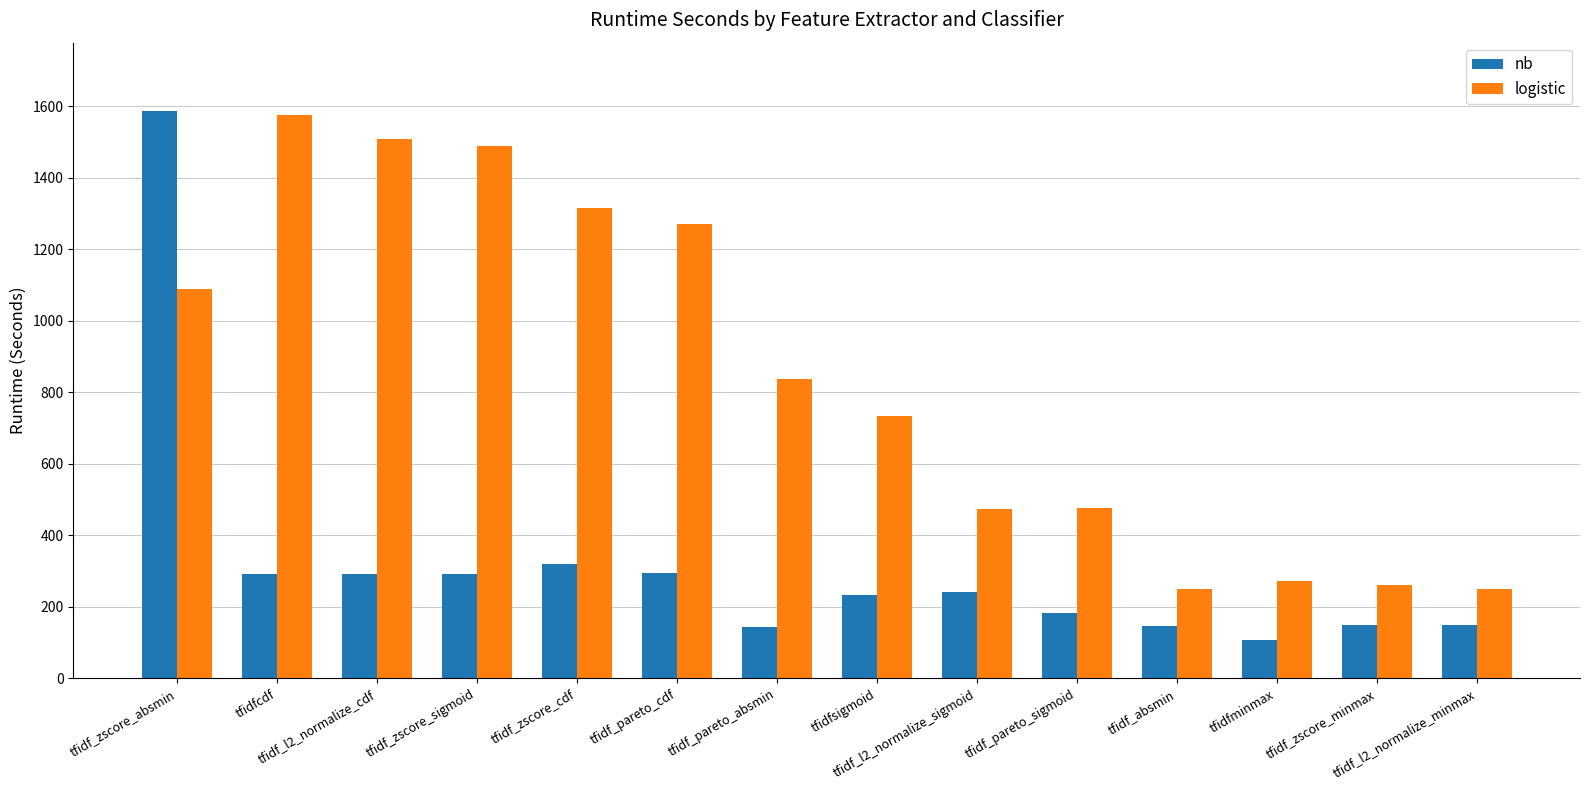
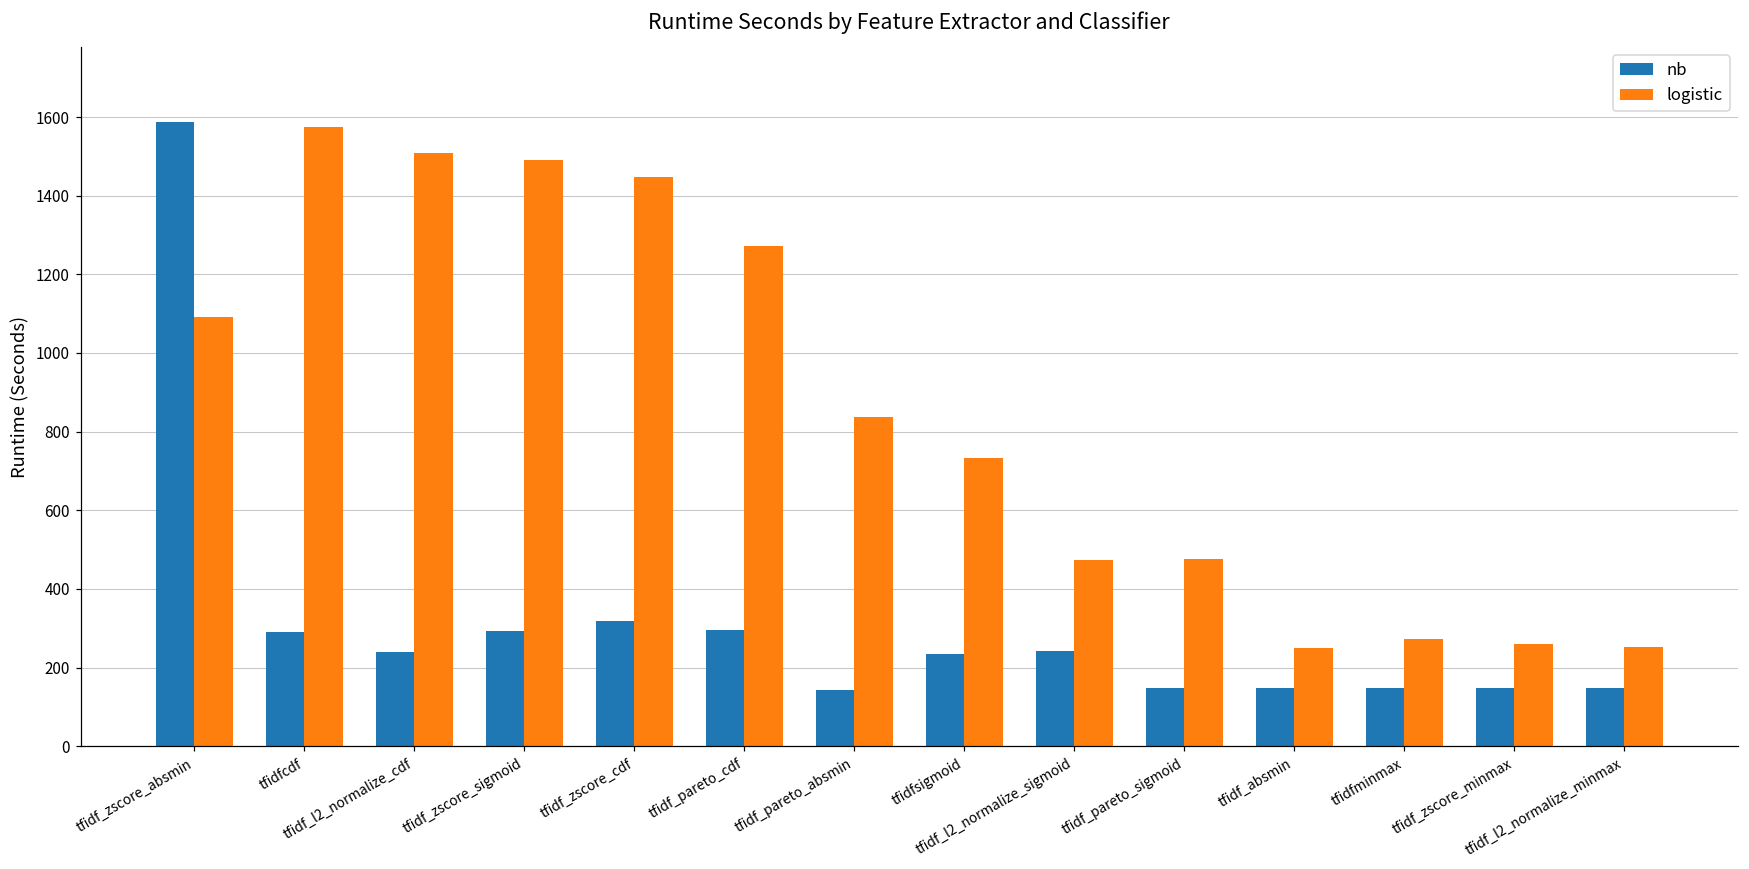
nb, tfidf_l2_normalize_cdf: 290 -> 240
logistic, tfidf_zscore_cdf: 1320 -> 1450
nb, tfidf_pareto_sigmoid: 180 -> 150
nb, tfidfminmax: 110 -> 150
